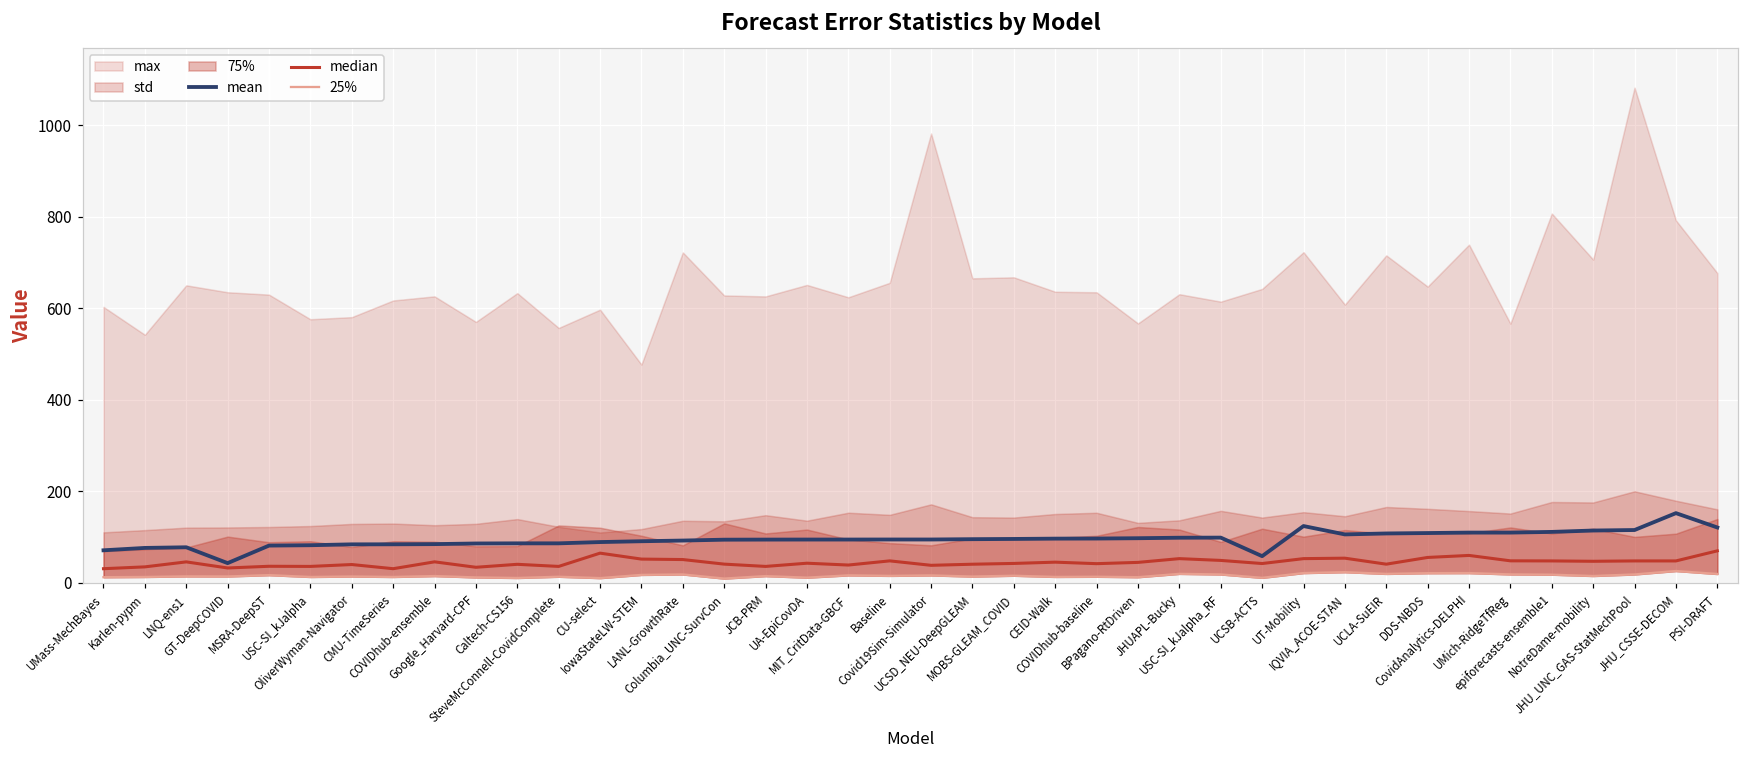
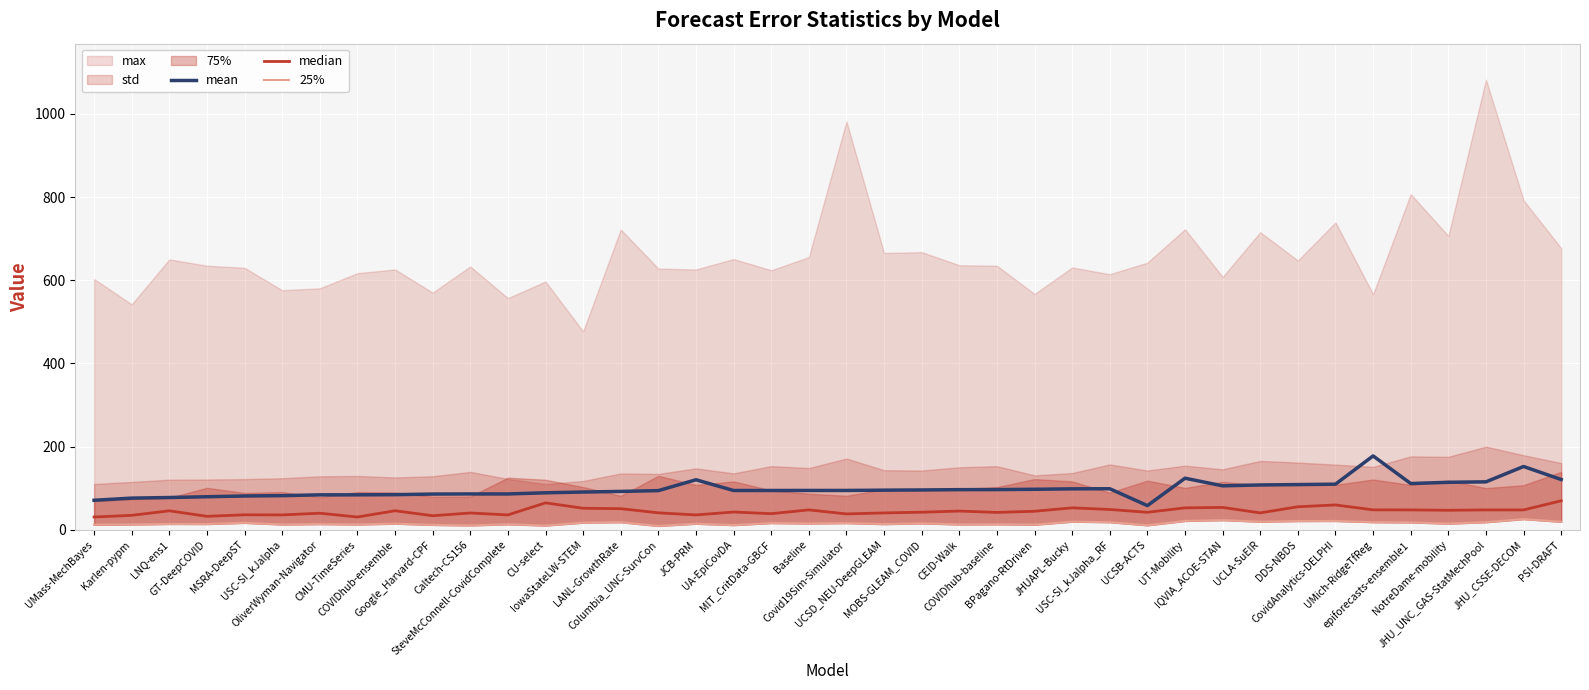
mean, GT-DeepCOVID: 40 -> 80
mean, JCB-PRM: 90 -> 120
mean, UMich-RidgeTfReg: 110 -> 180
